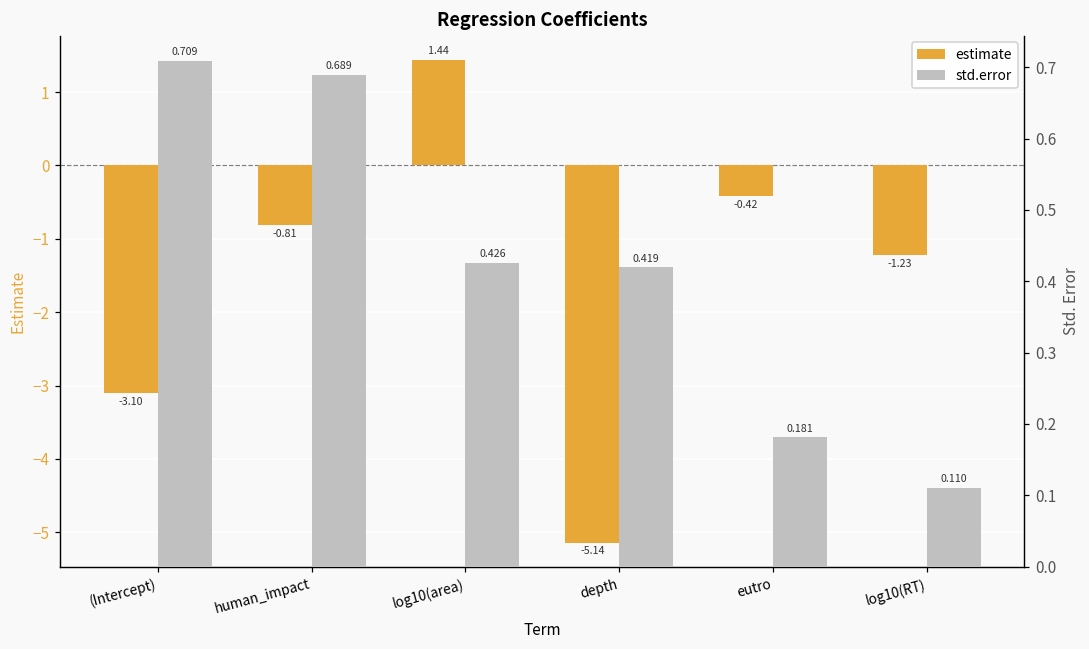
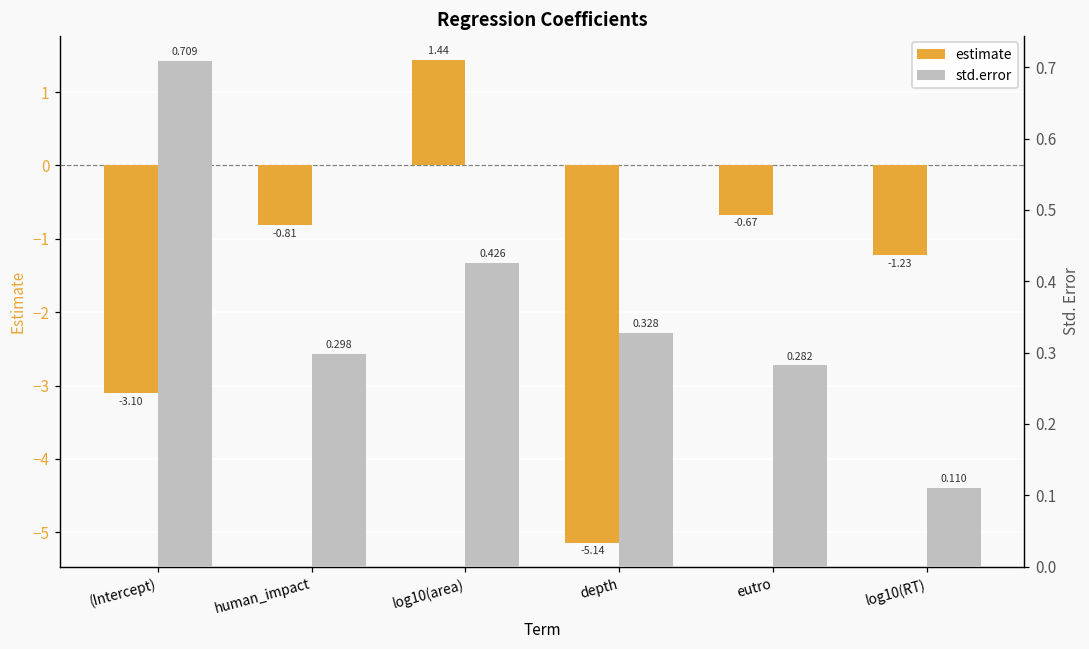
estimate, eutro: -0.42 -> -0.67
std.error, human_impact: 0.689 -> 0.298
std.error, depth: 0.419 -> 0.328
std.error, eutro: 0.181 -> 0.282
